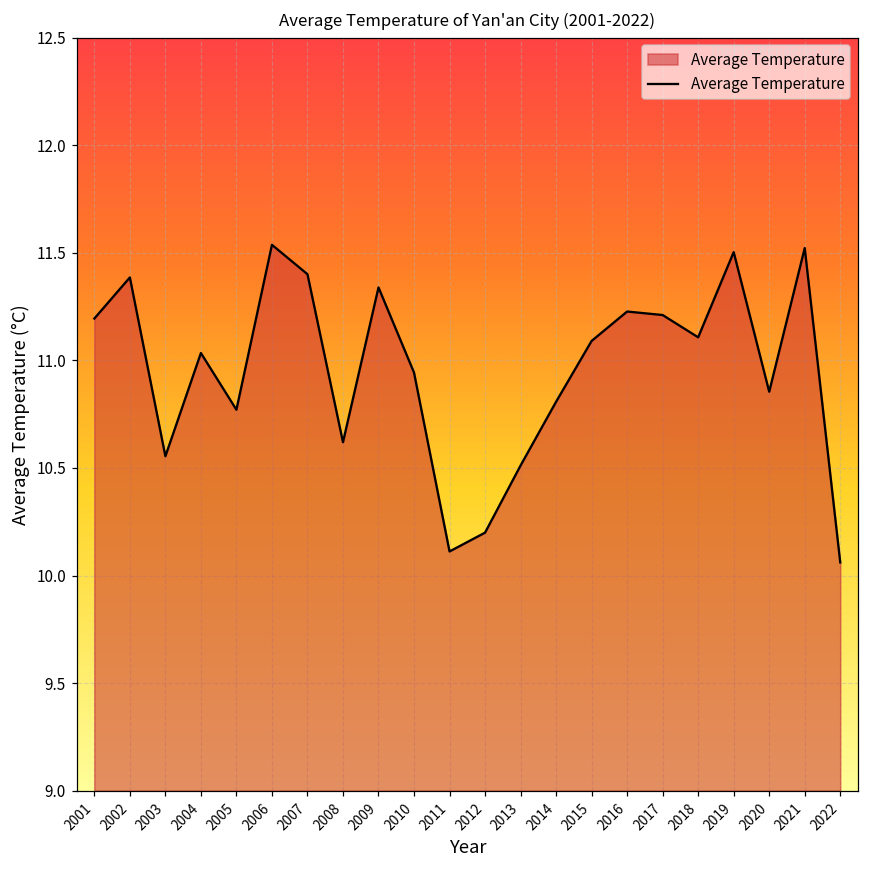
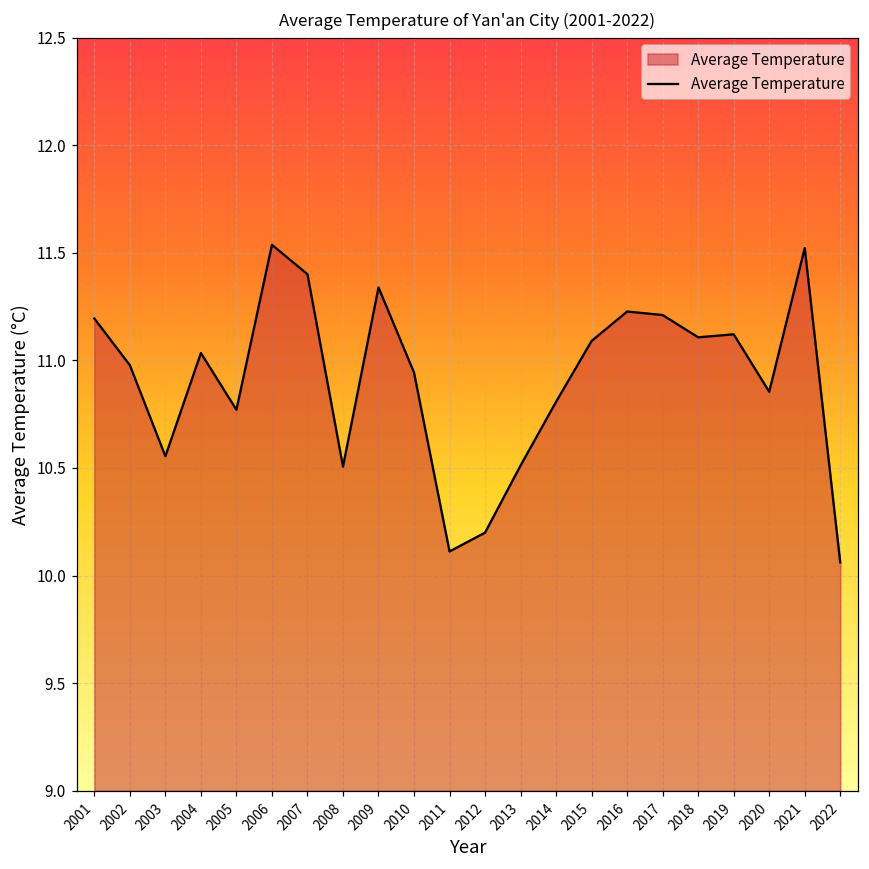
2002: 11.39 -> 10.98
2008: 10.62 -> 10.51
2019: 11.50 -> 11.12
